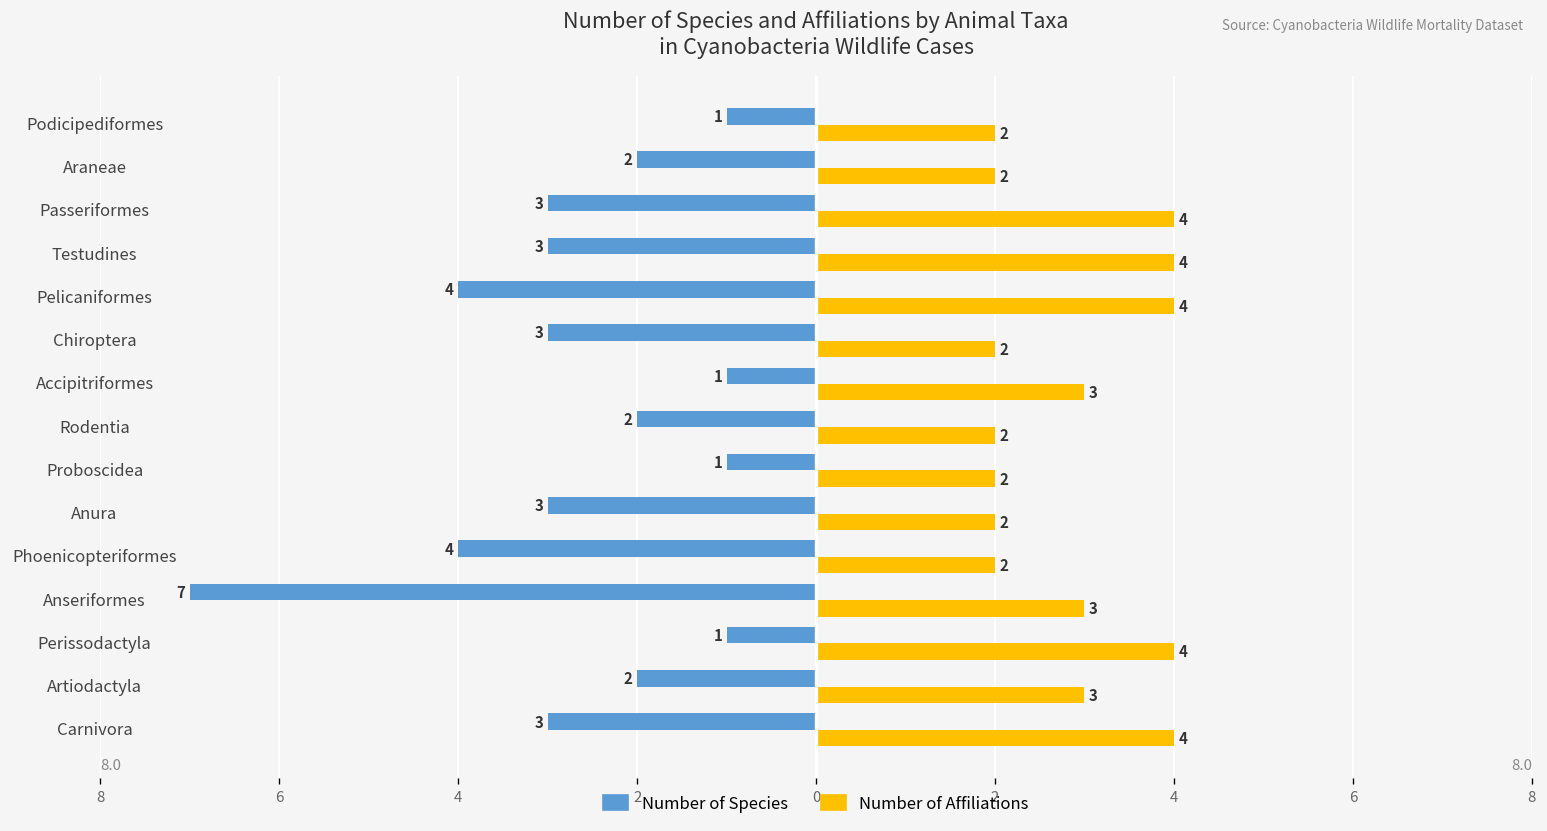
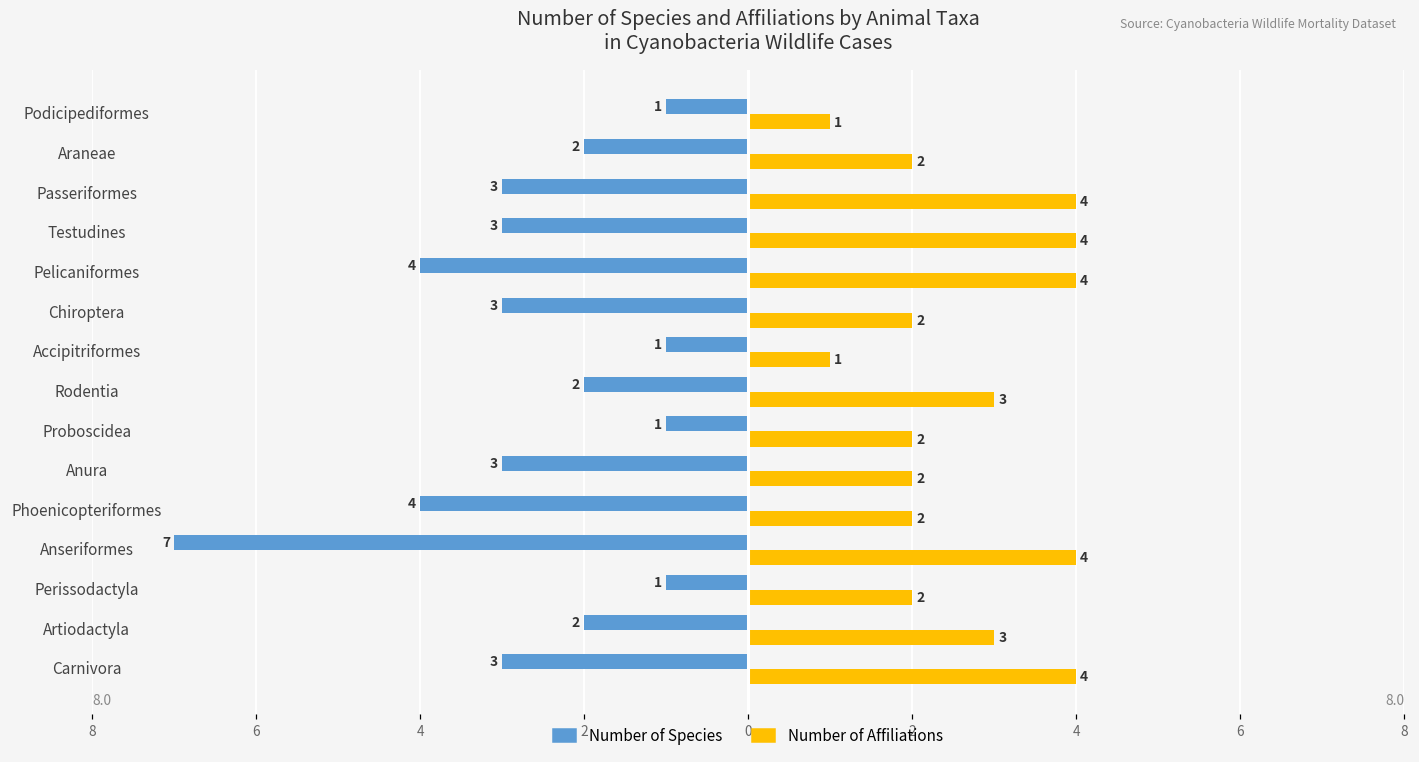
Number of Affiliations, Podicipediformes: 2 -> 1
Number of Affiliations, Accipitriformes: 3 -> 1
Number of Affiliations, Rodentia: 2 -> 3
Number of Affiliations, Anseriformes: 3 -> 4
Number of Affiliations, Perissodactyla: 4 -> 2
